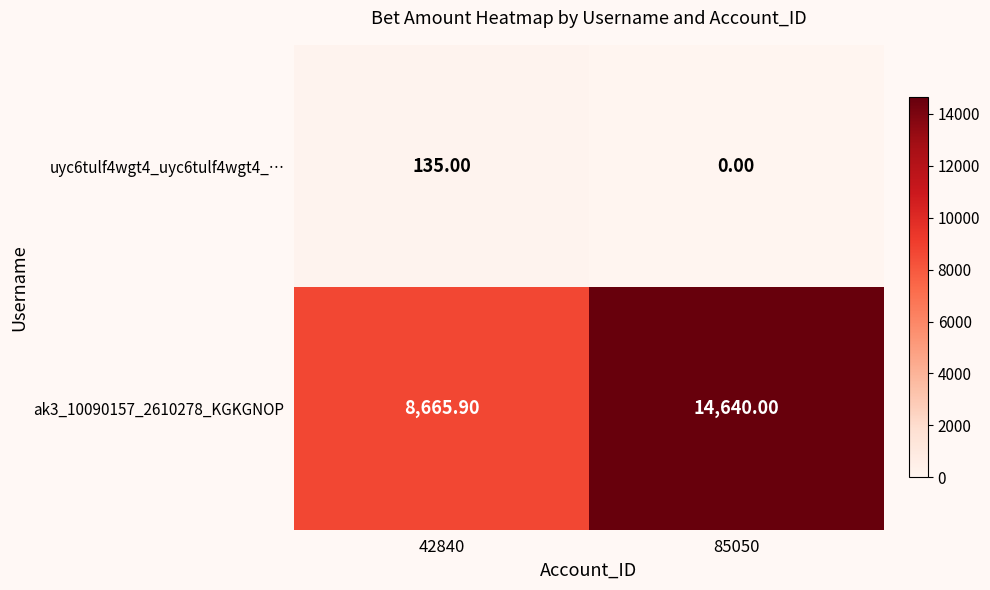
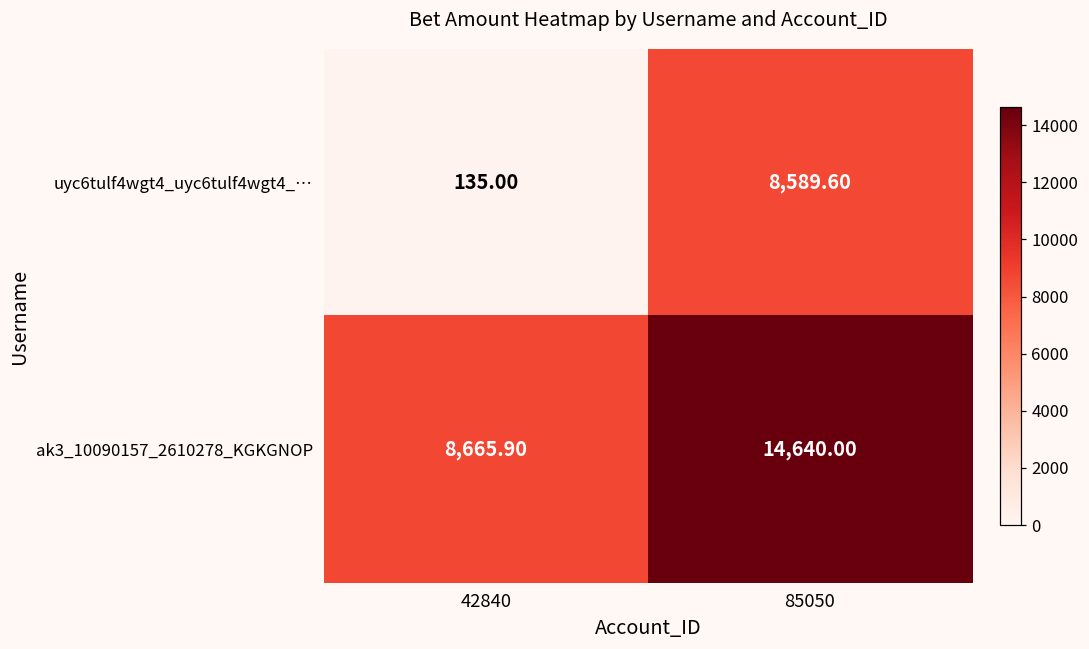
uyc6tulf4wgt4_uyc6tulf4wgt4_…, 85050: 0.00 -> 8,589.60
